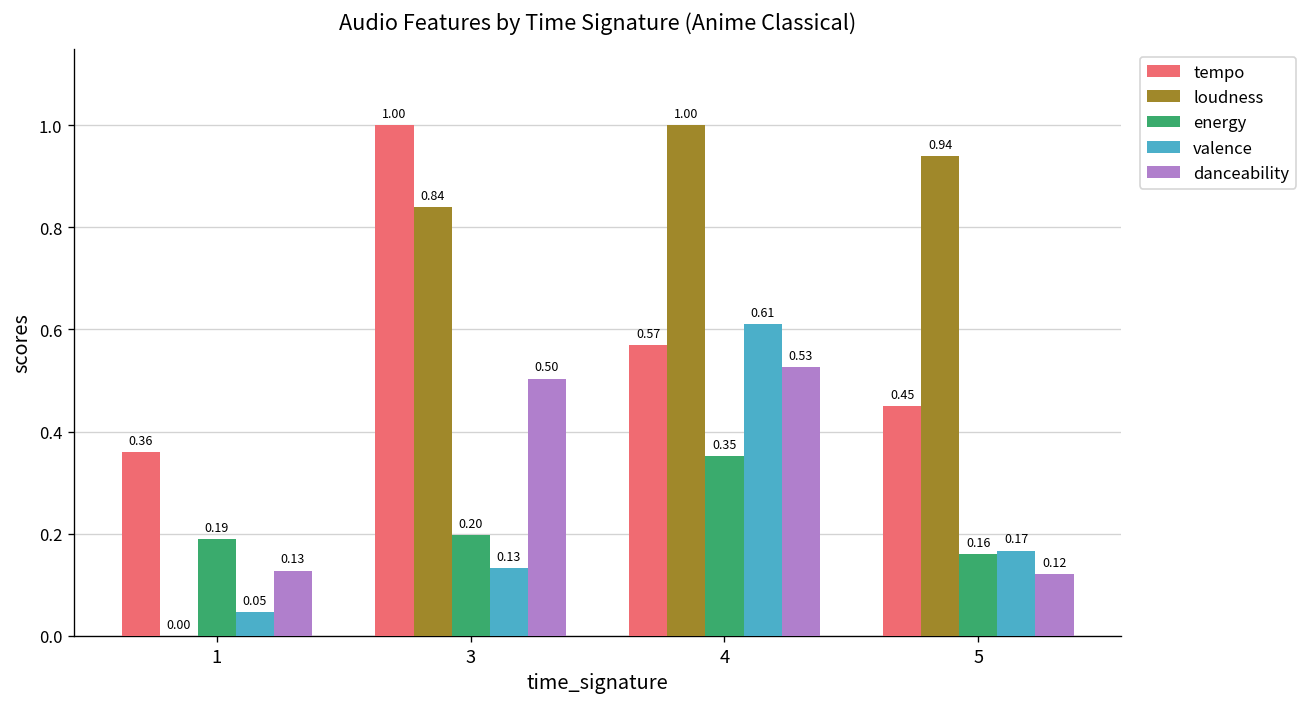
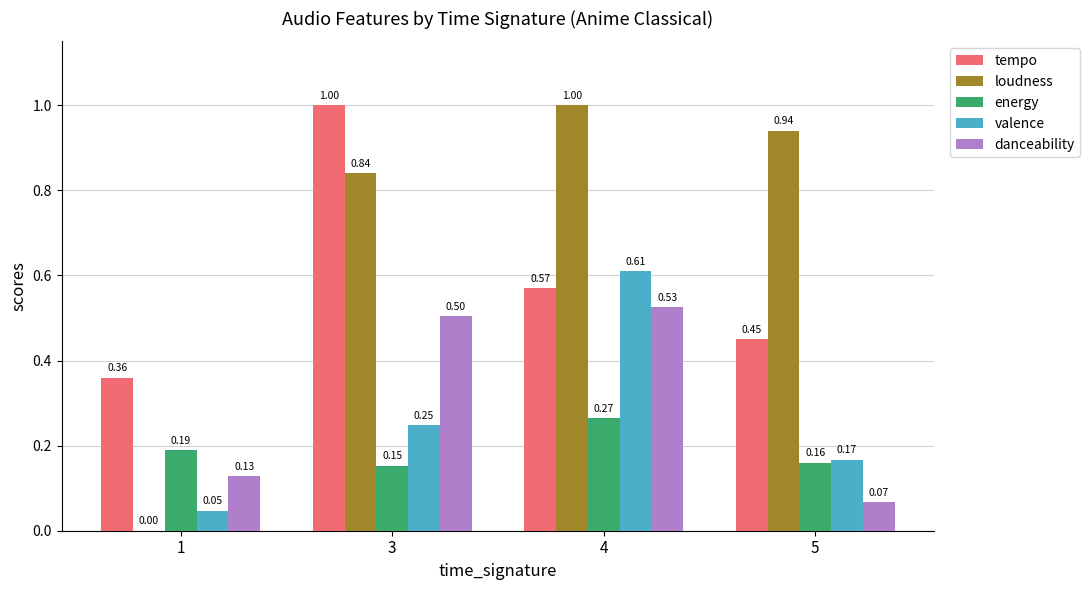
energy, 3: 0.20 -> 0.15
valence, 3: 0.13 -> 0.25
energy, 4: 0.35 -> 0.27
danceability, 5: 0.12 -> 0.07
